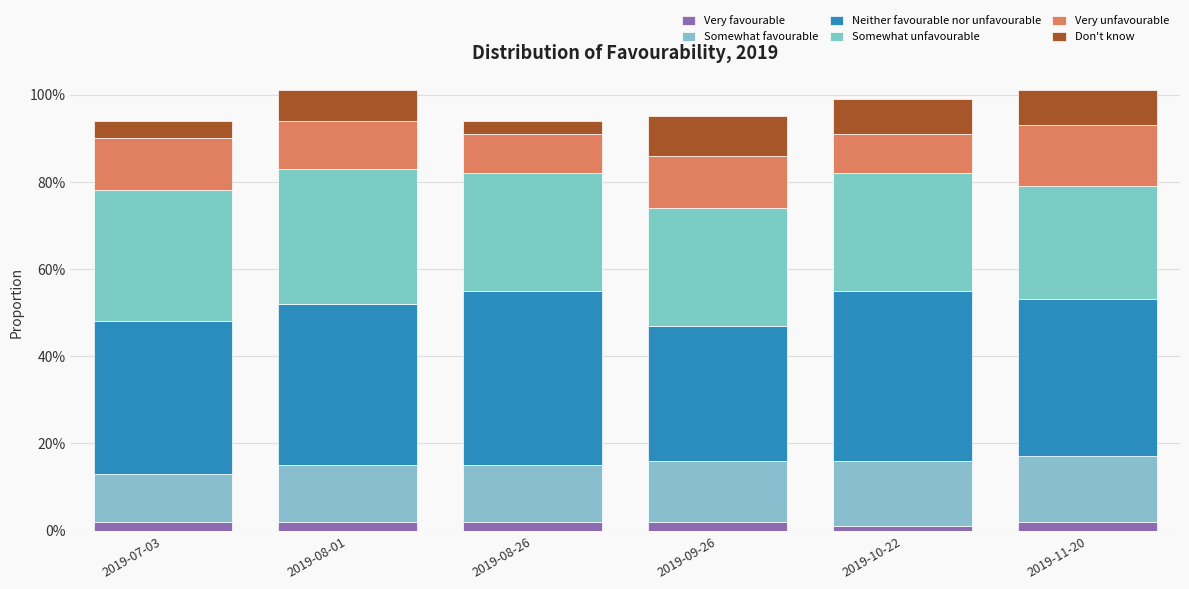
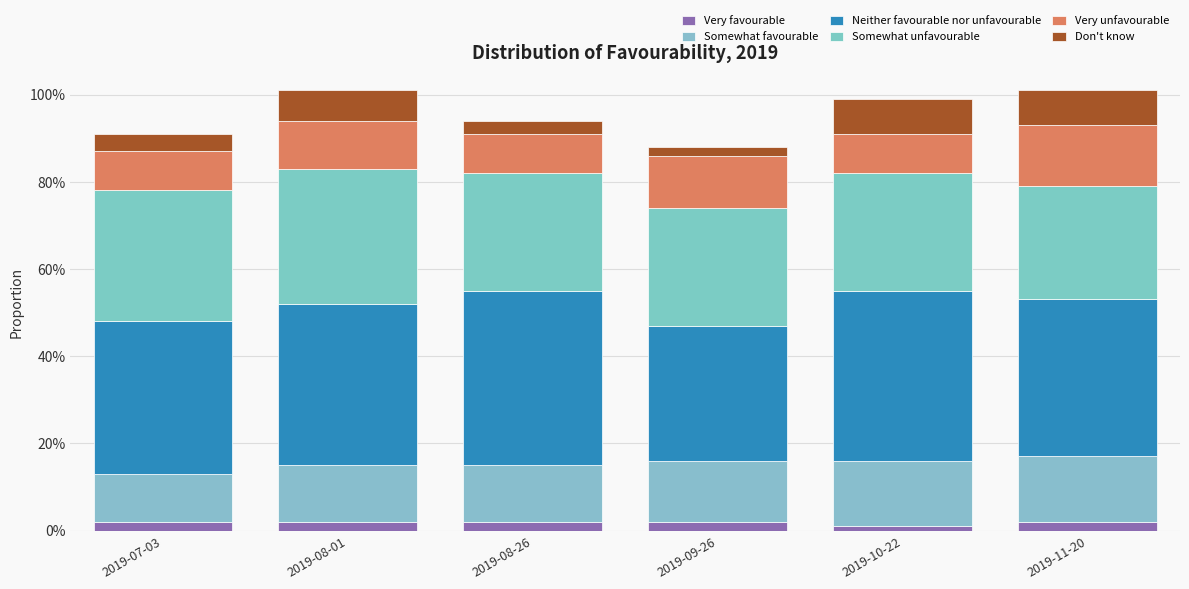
Very unfavourable, 2019-07-03: 12% -> 9%
Don't know, 2019-09-26: 9% -> 2%
